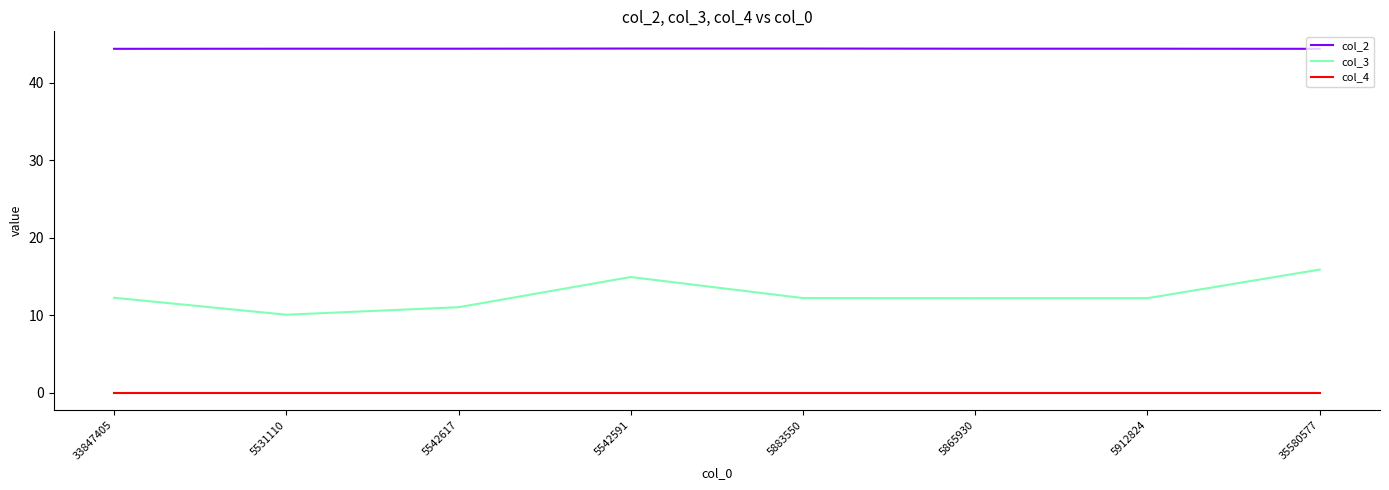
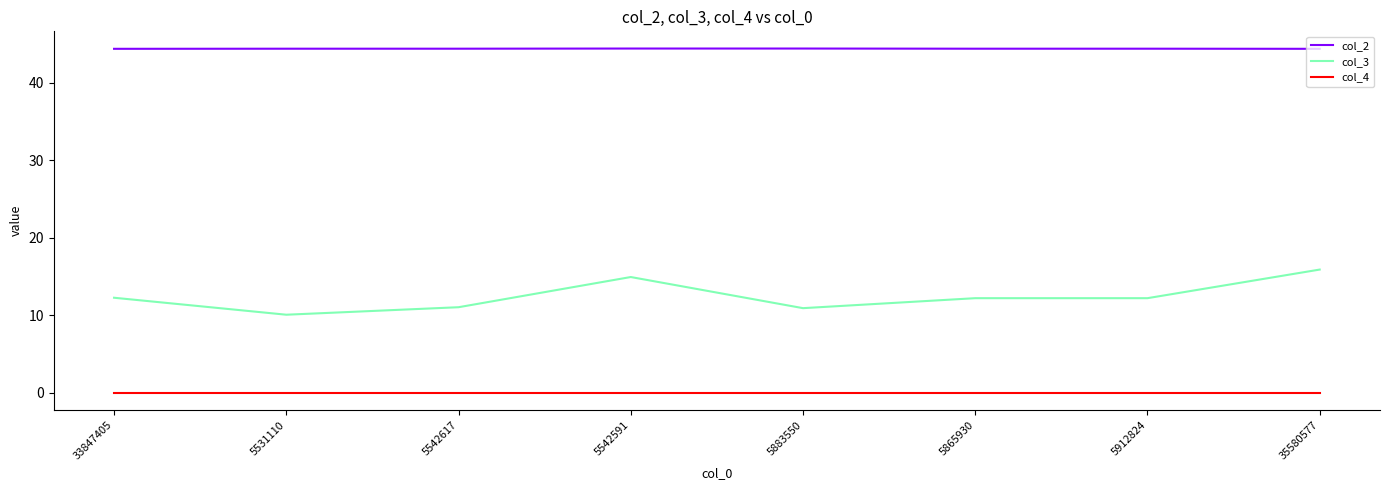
col_3, 5883550: 12 -> 11
